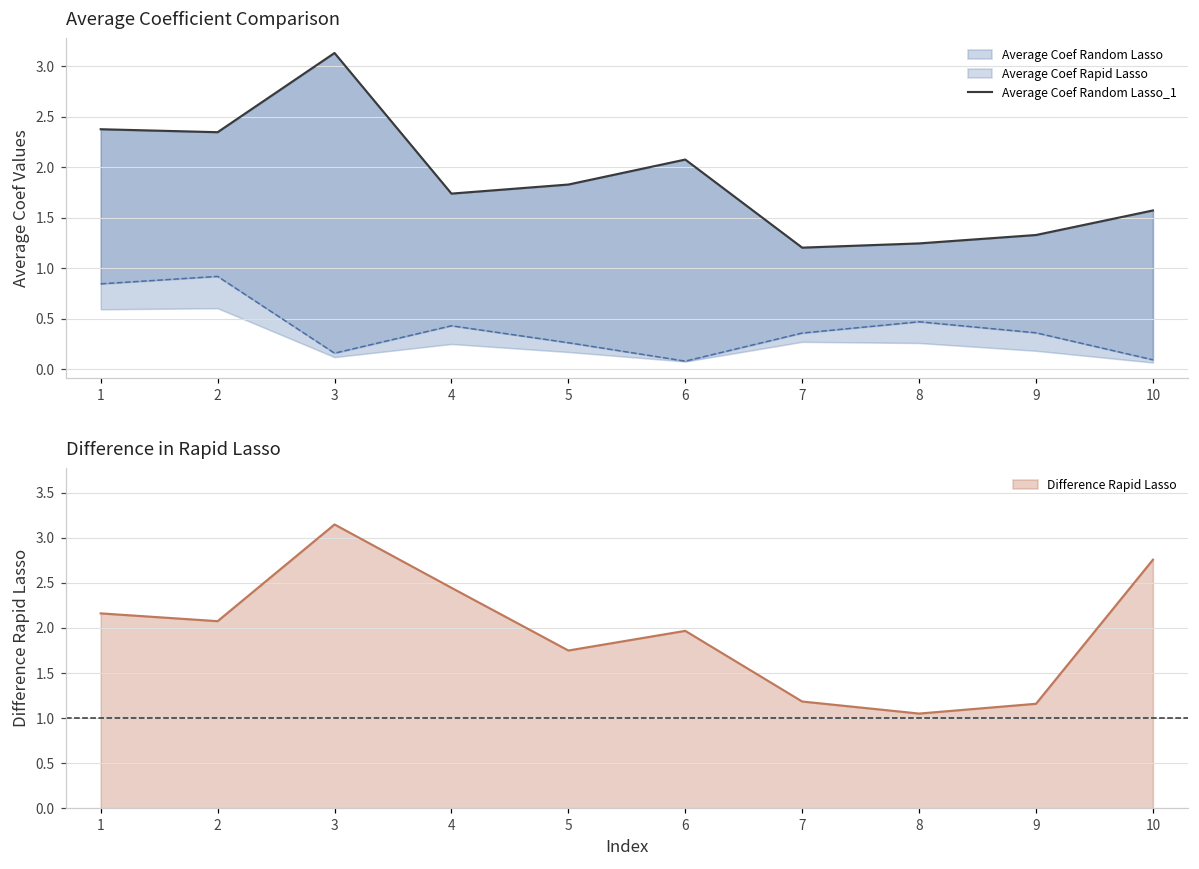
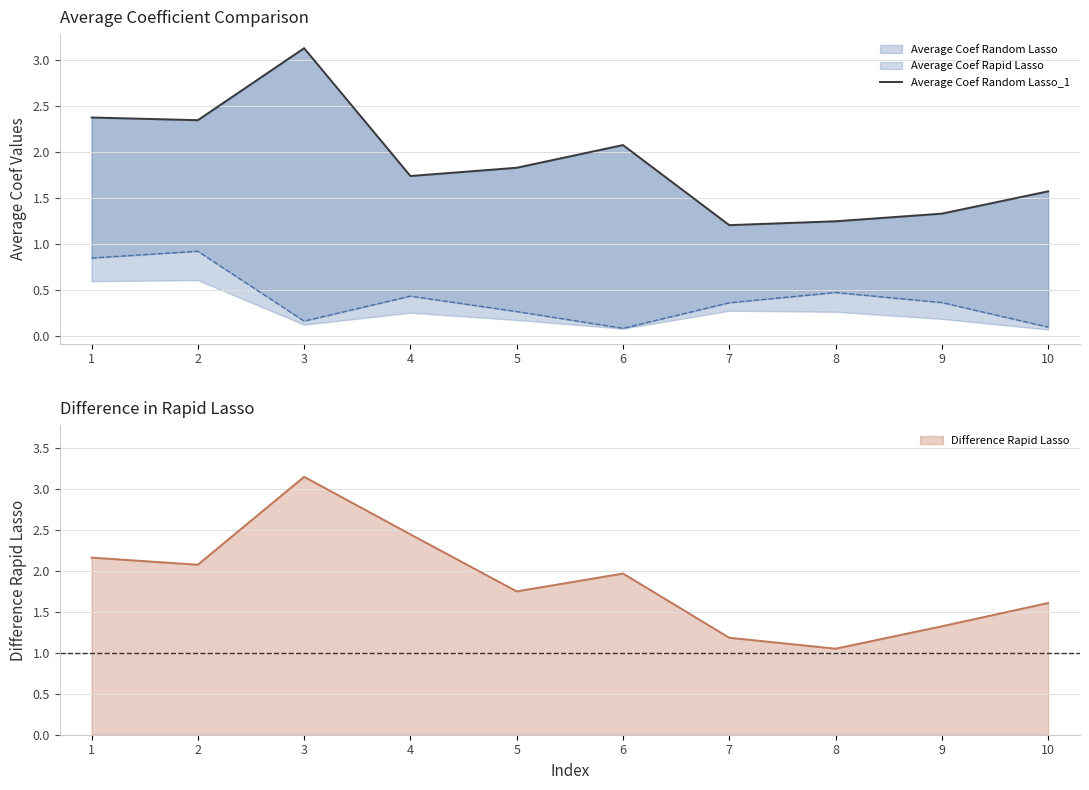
Difference in Rapid Lasso, 9: 1.2 -> 1.3
Difference in Rapid Lasso, 10: 2.8 -> 1.6
